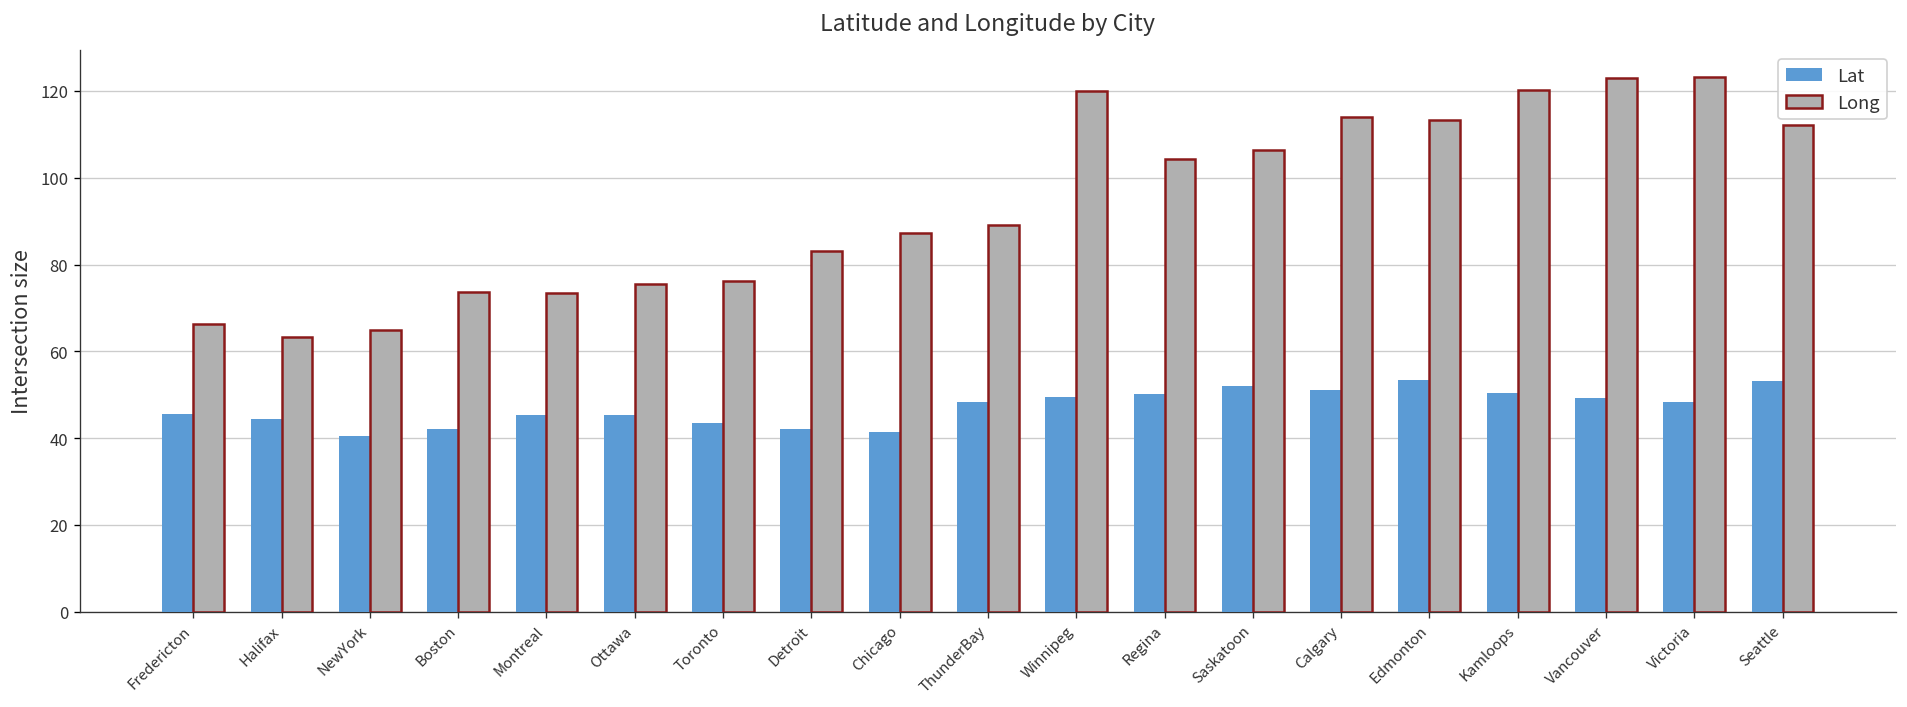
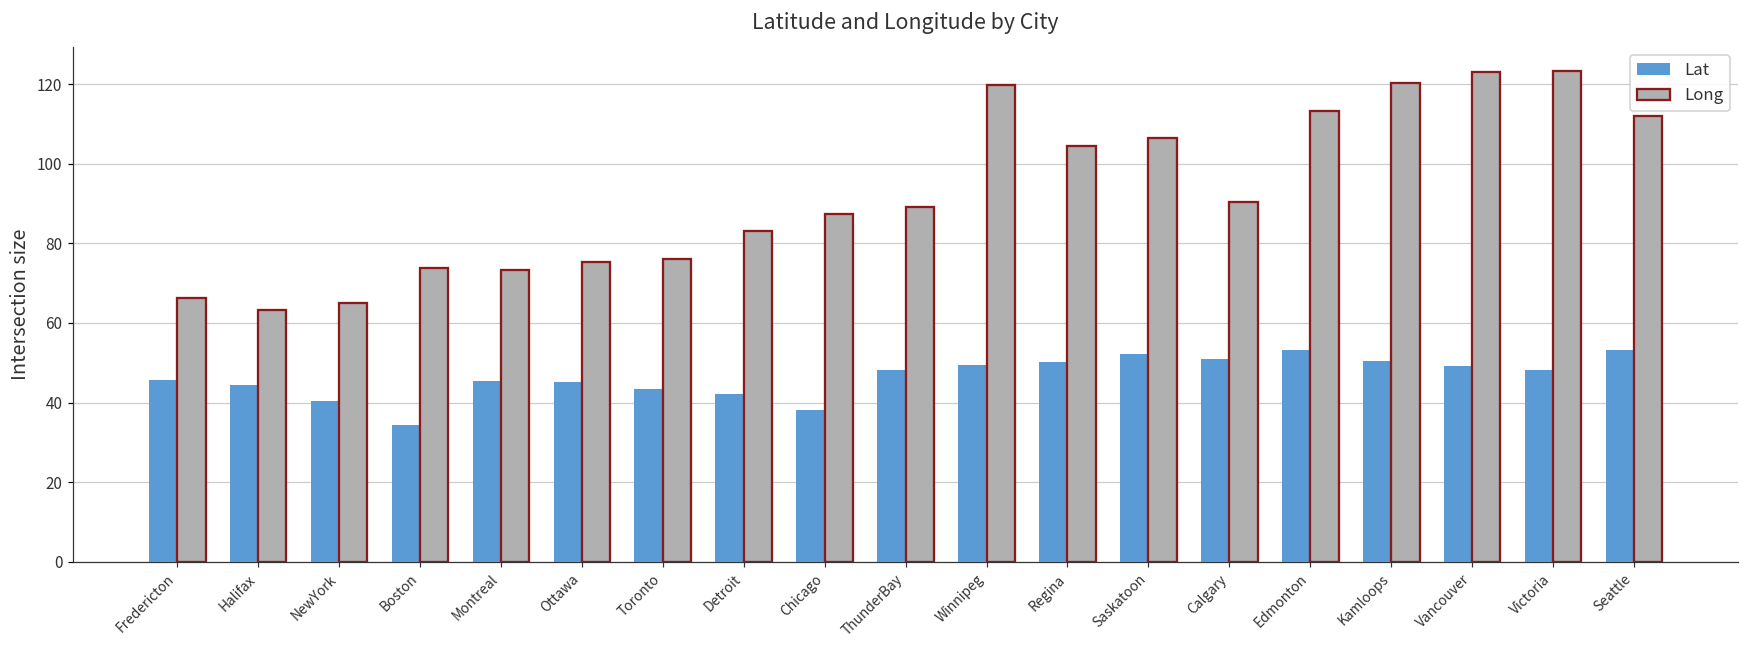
Lat, Boston: 42 -> 34
Lat, Chicago: 42 -> 38
Long, Calgary: 114 -> 91
